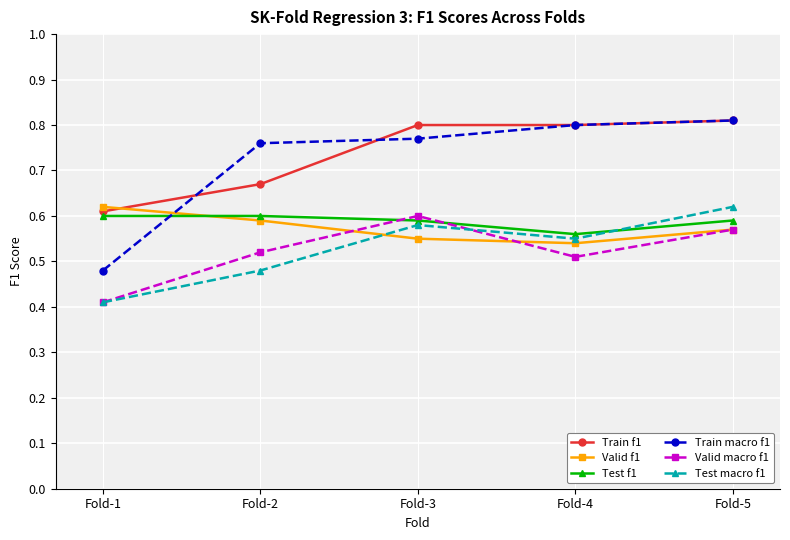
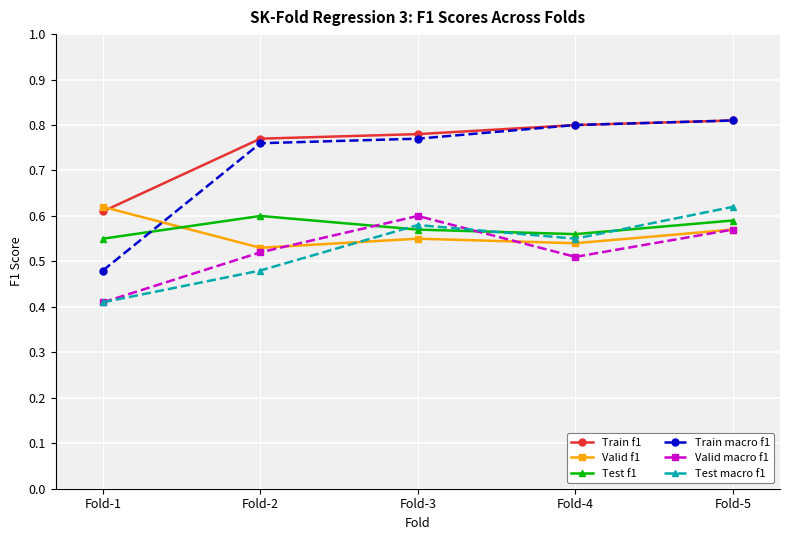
Test f1, Fold-1: 0.60 -> 0.55
Train f1, Fold-2: 0.67 -> 0.77
Valid f1, Fold-2: 0.59 -> 0.53
Train f1, Fold-3: 0.80 -> 0.78
Test f1, Fold-3: 0.59 -> 0.57
